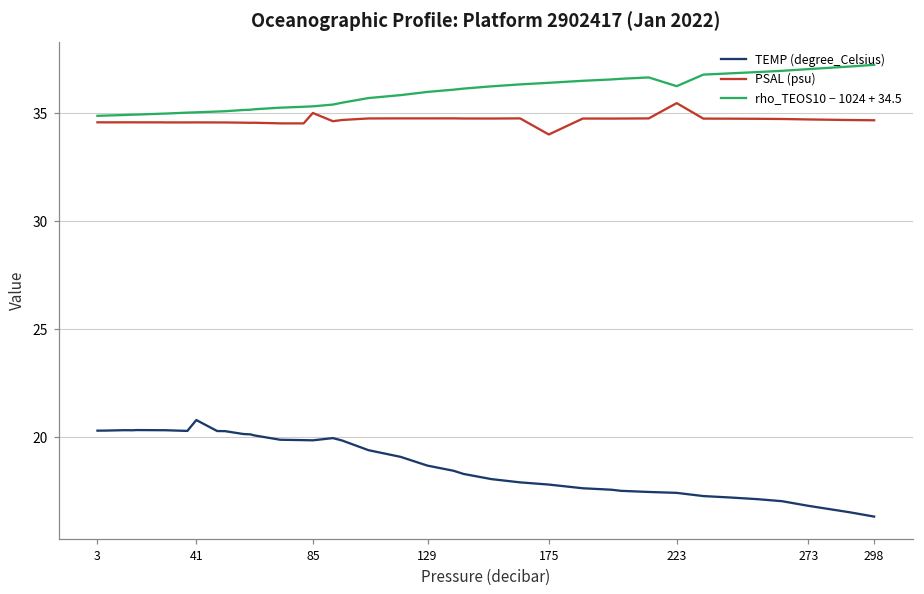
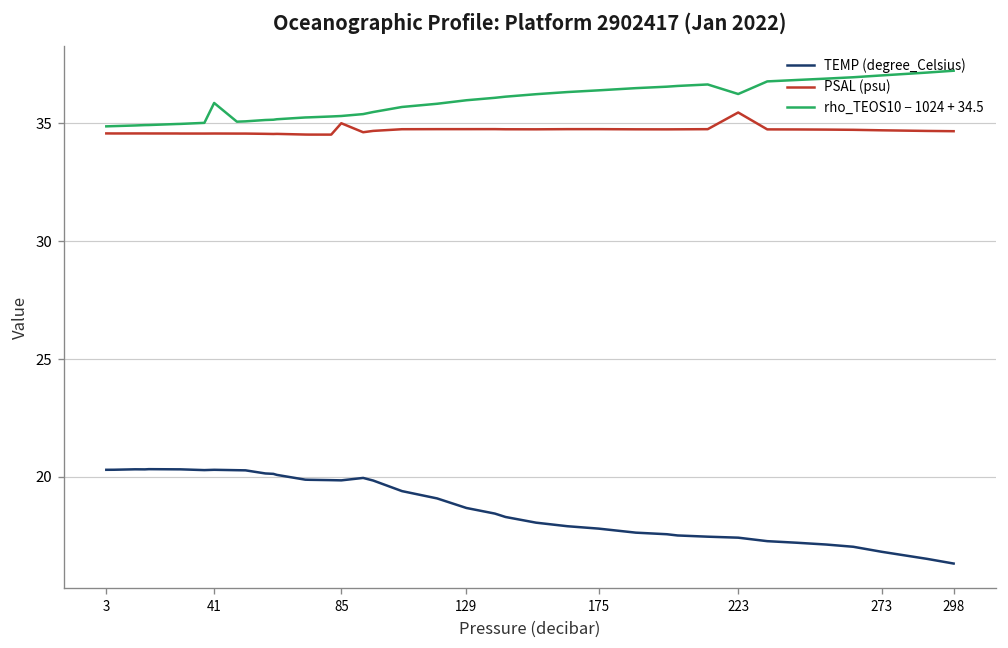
TEMP (degree_Celsius), 41: 20.8 -> 20.3
rho_TEOS10 − 1024 + 34.5, 41: 35.0 -> 35.9
PSAL (psu), 175: 34.0 -> 34.8
